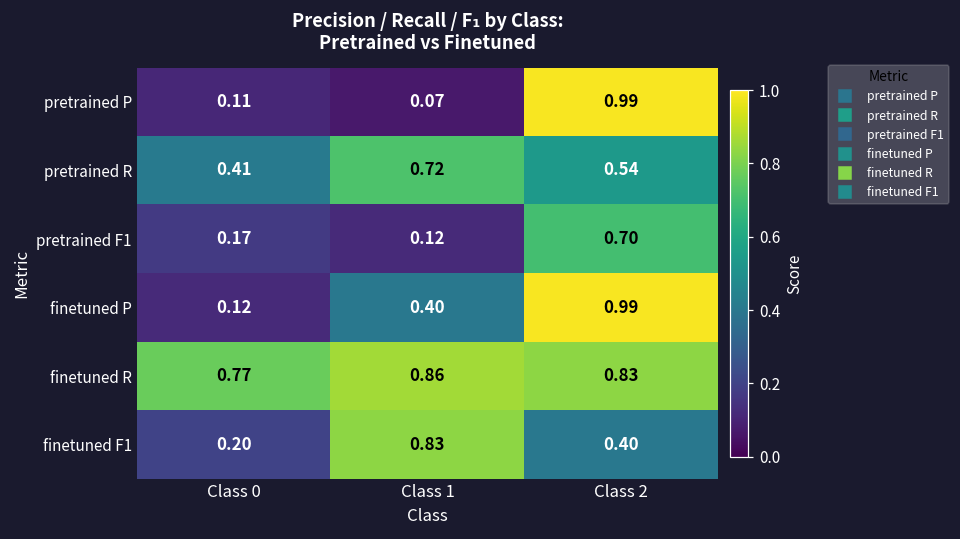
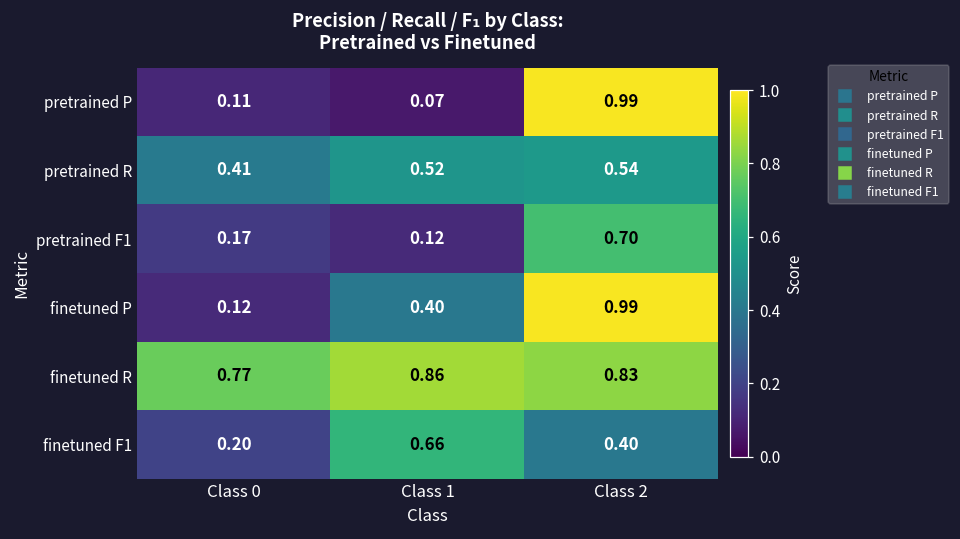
pretrained R, Class 1: 0.72 -> 0.52
finetuned F1, Class 1: 0.83 -> 0.66
